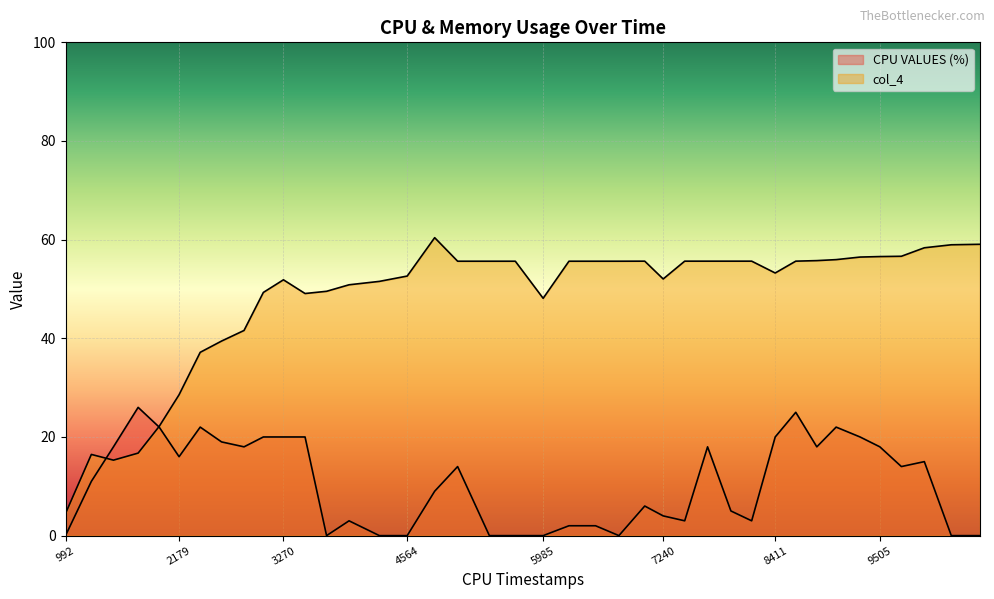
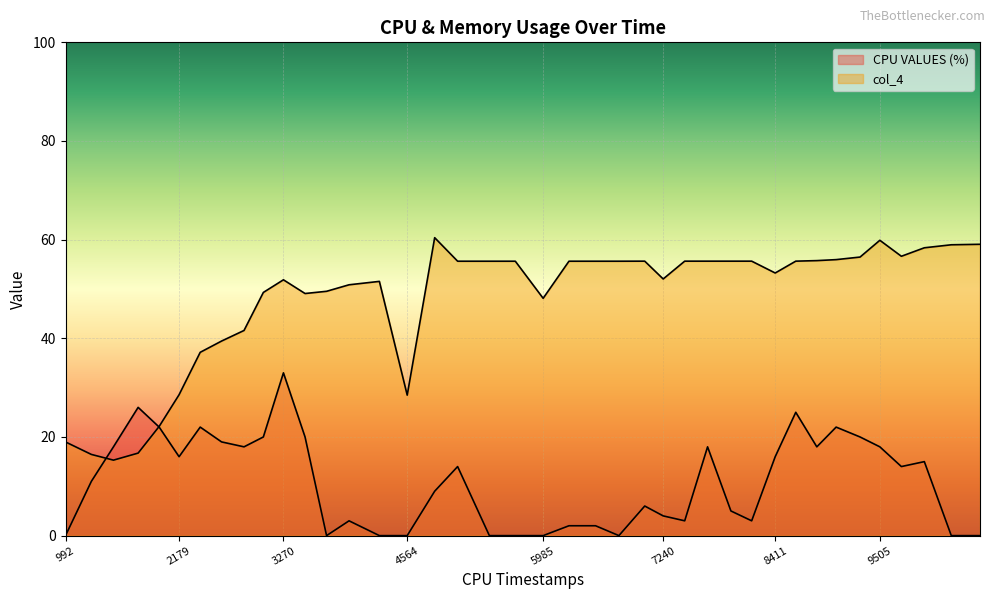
col_4, 992: 4 -> 19
CPU VALUES (%), 3270: 20 -> 33
col_4, 4564: 53 -> 28
CPU VALUES (%), 8411: 20 -> 16
col_4, 9505: 57 -> 60
